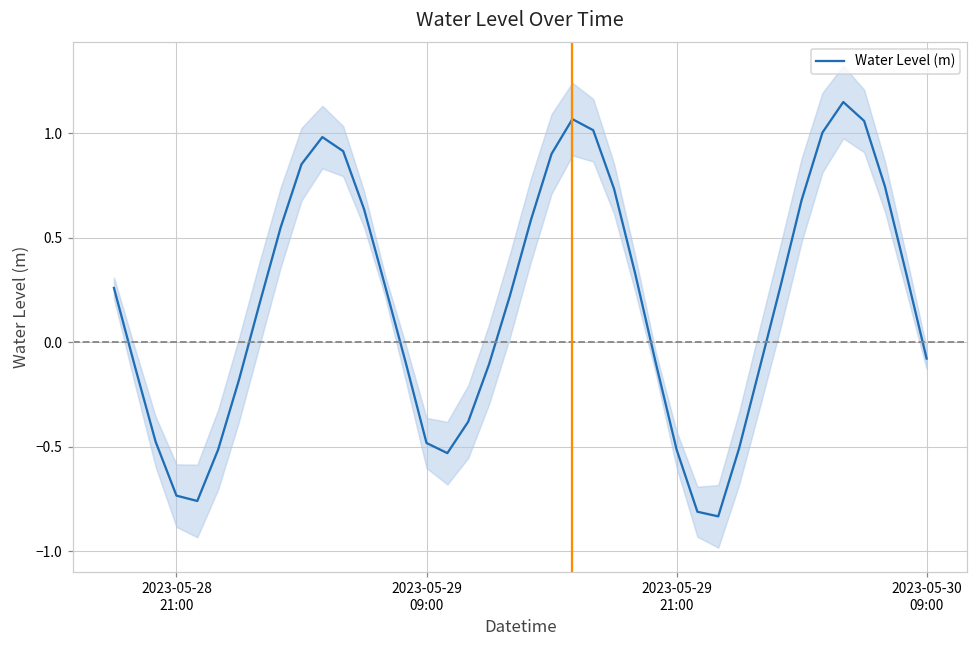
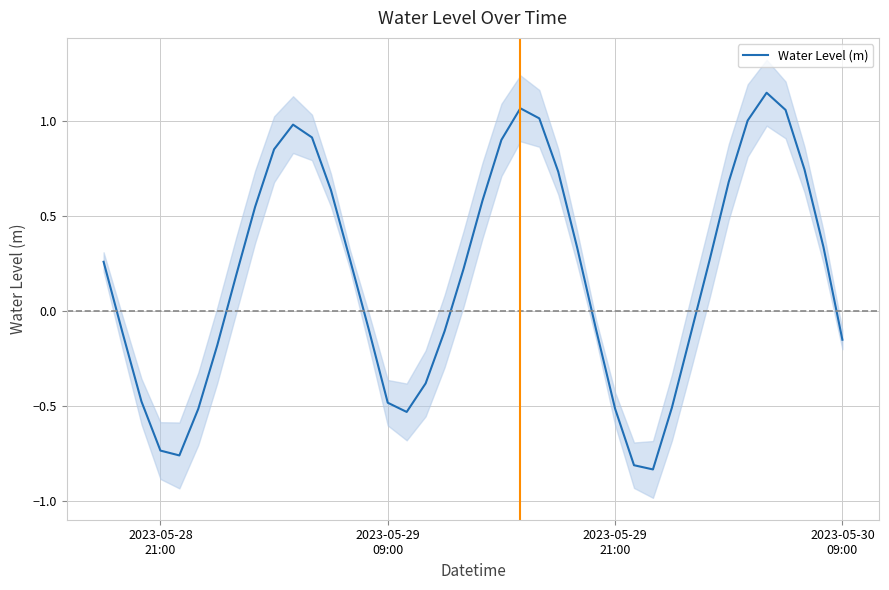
Water Level (m), 2023-05-30 09:00: -0.08 -> -0.15
